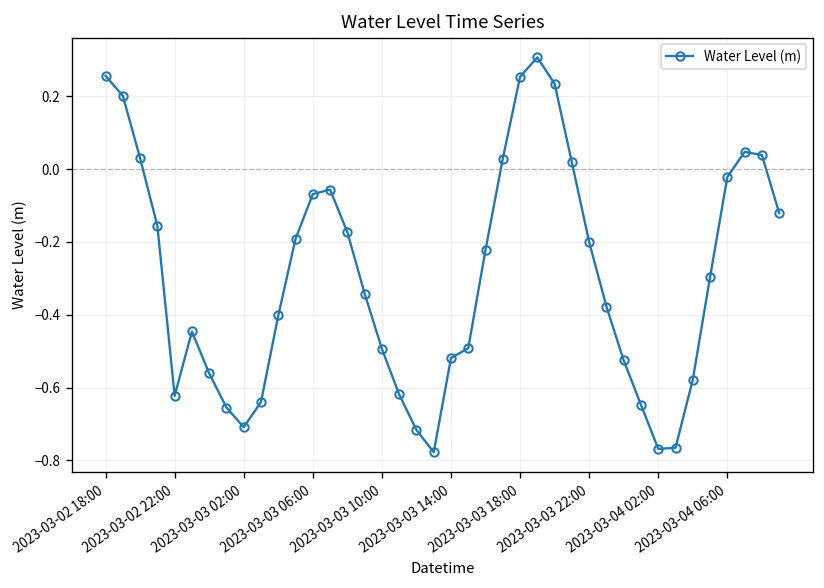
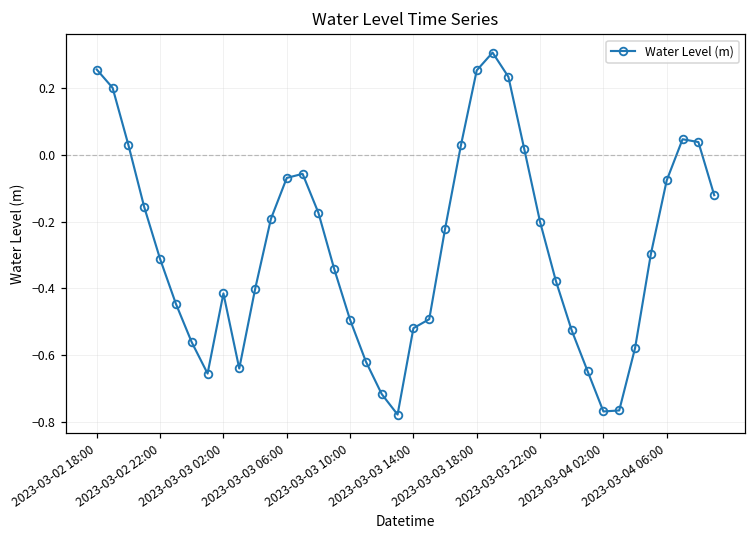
2023-03-02 22:00: -0.62 -> -0.31
2023-03-03 02:00: -0.71 -> -0.41
2023-03-04 06:00: -0.02 -> -0.08
